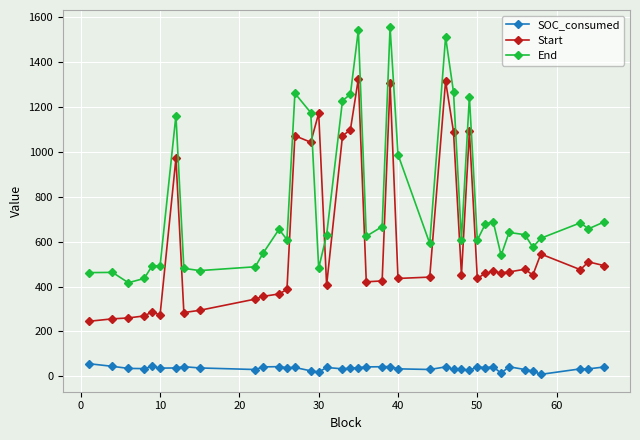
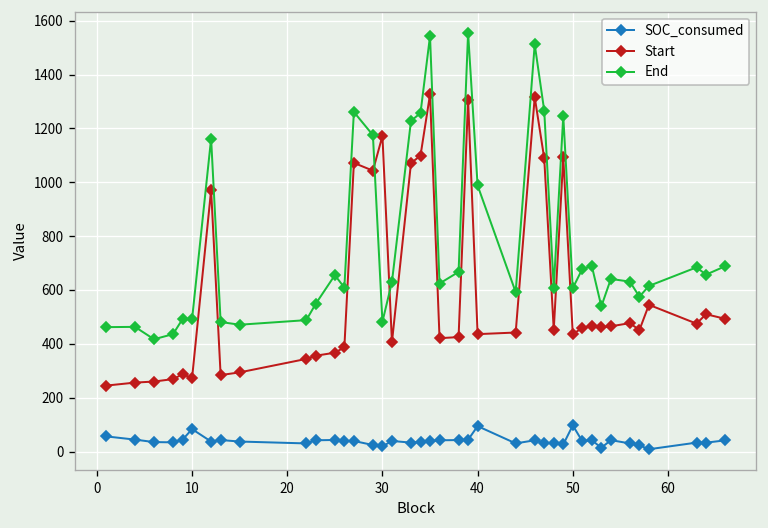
SOC_consumed, 10: 40 -> 80
SOC_consumed, 40: 30 -> 90
SOC_consumed, 50: 40 -> 100
